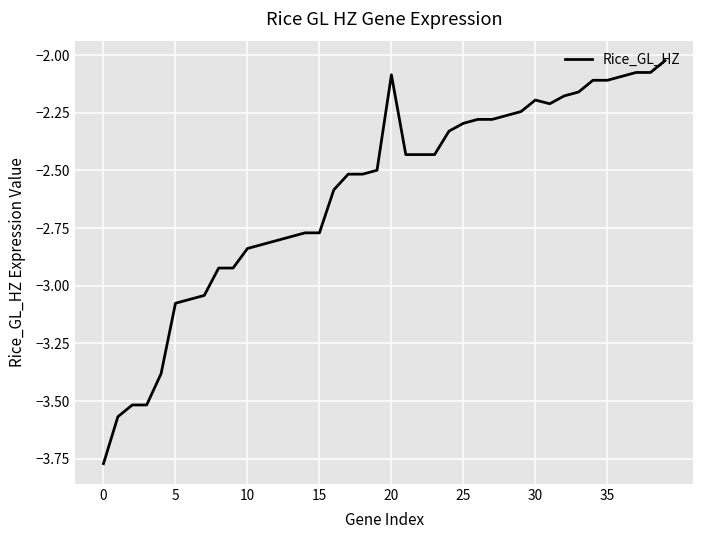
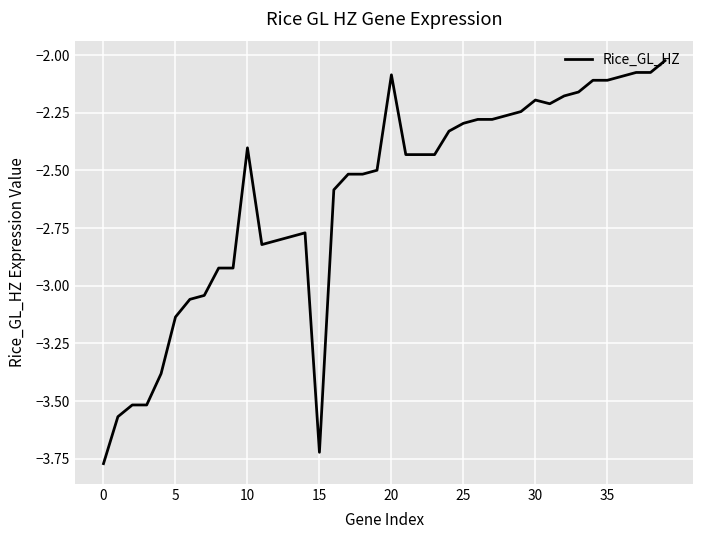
5: -3.08 -> -3.14
10: -2.84 -> -2.40
15: -2.77 -> -3.72
